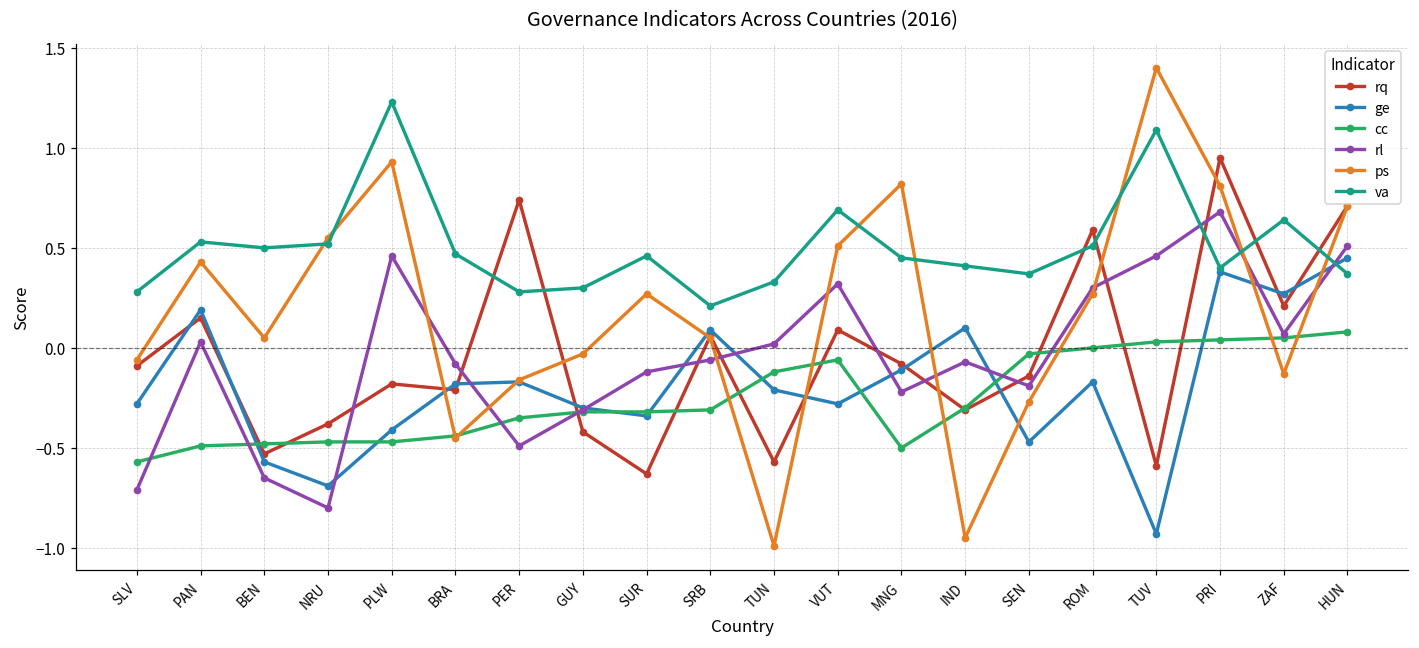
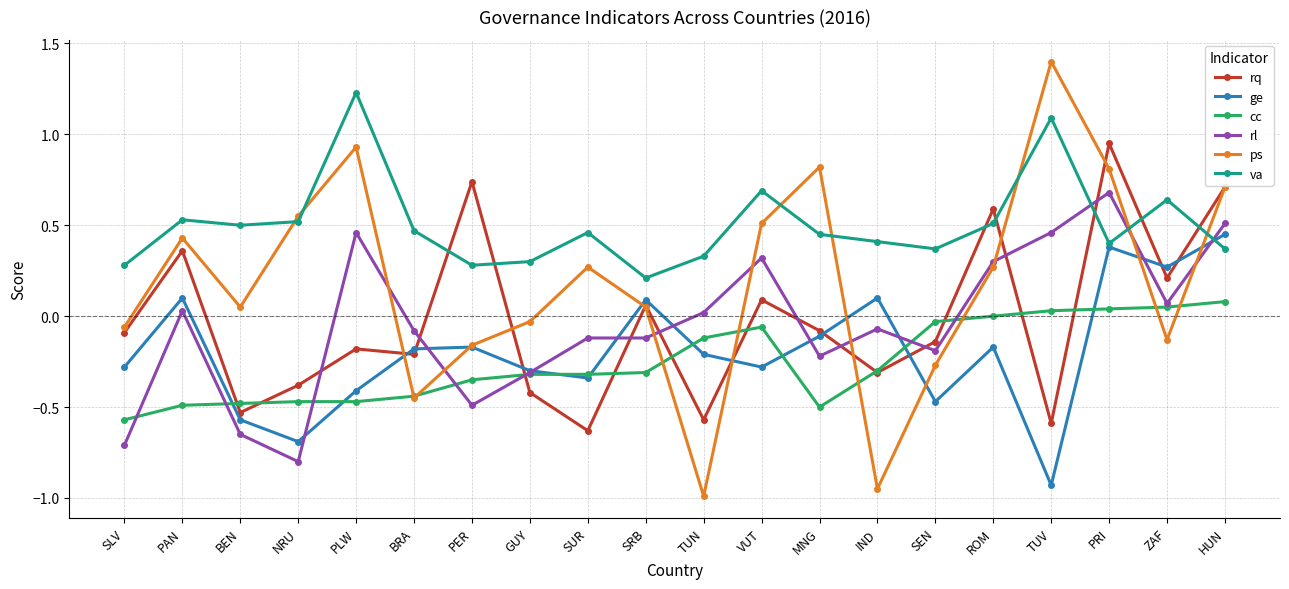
rq, PAN: 0.15 -> 0.36
ge, PAN: 0.19 -> 0.10
rl, SRB: -0.06 -> -0.12
